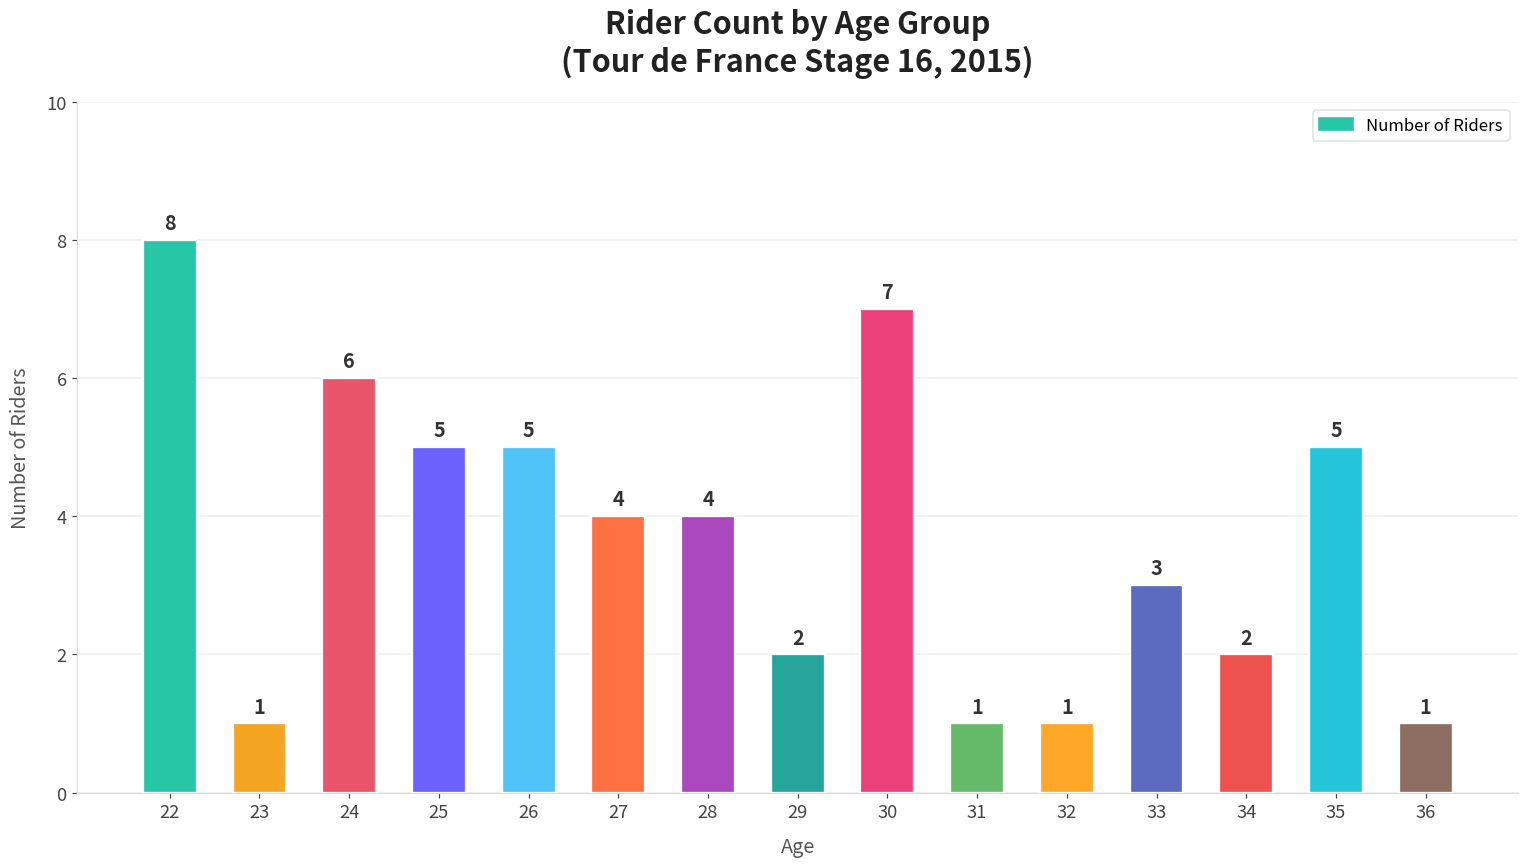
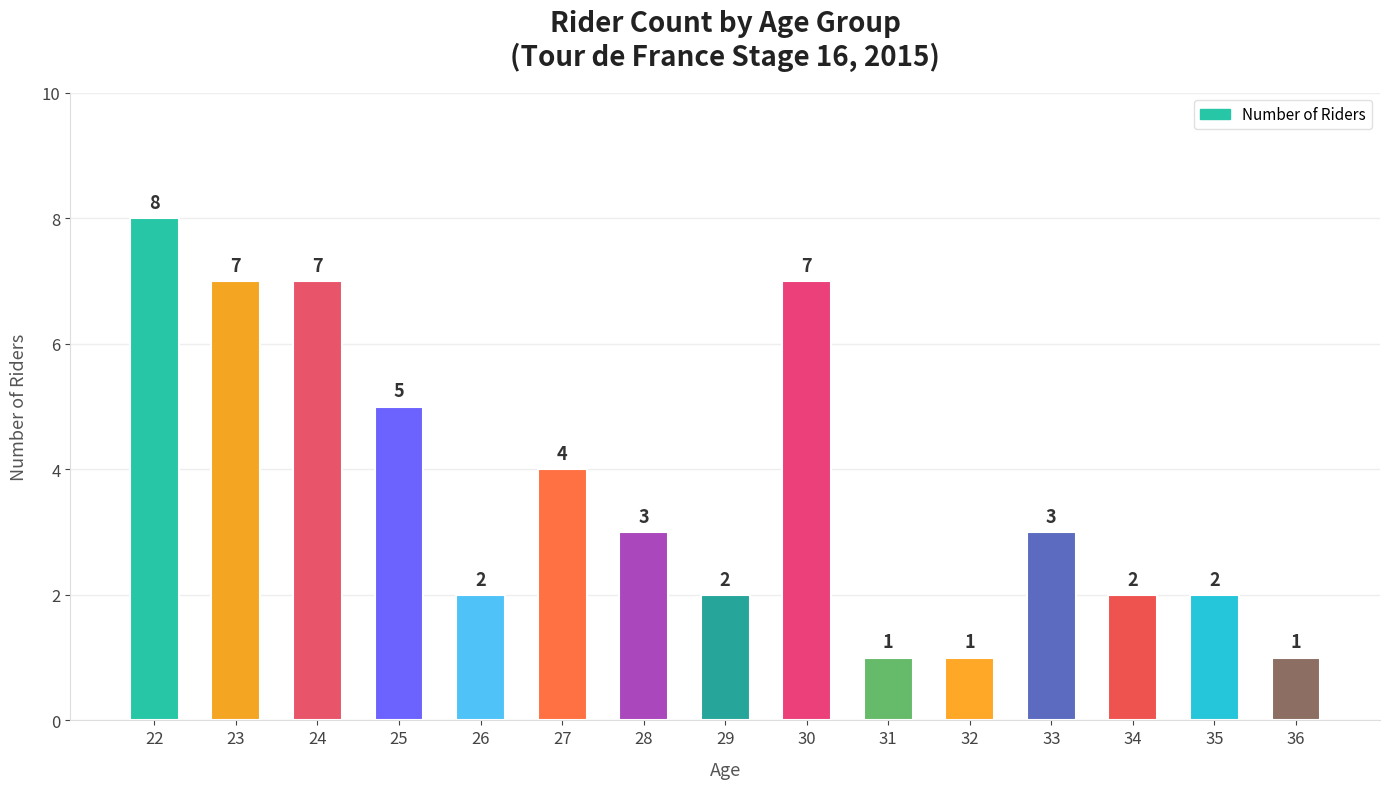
23: 1 -> 7
24: 6 -> 7
26: 5 -> 2
28: 4 -> 3
35: 5 -> 2
